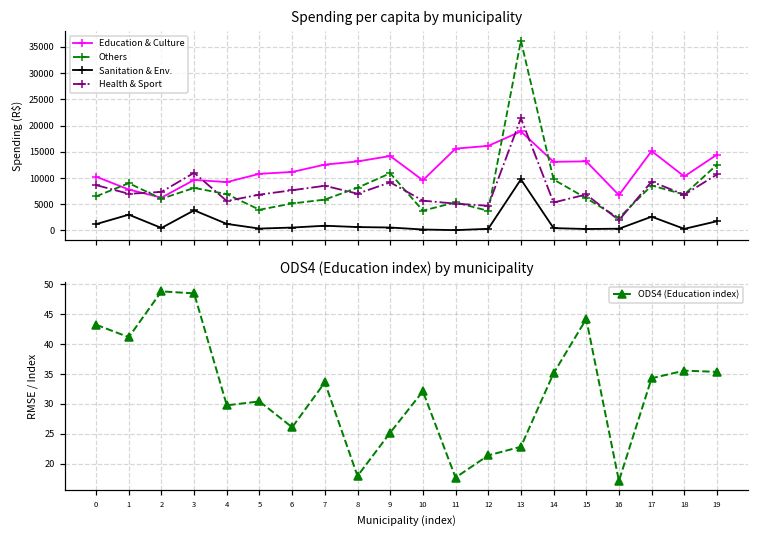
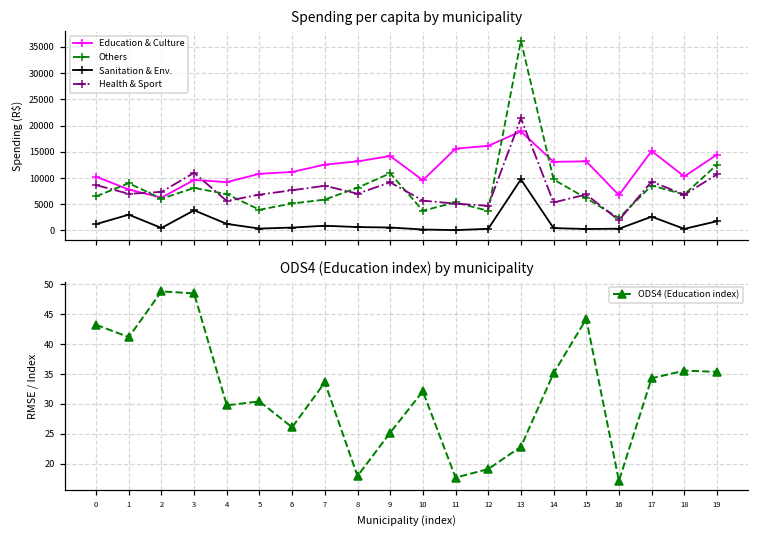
ODS4 (Education index) by municipality, 12: 21 -> 19
